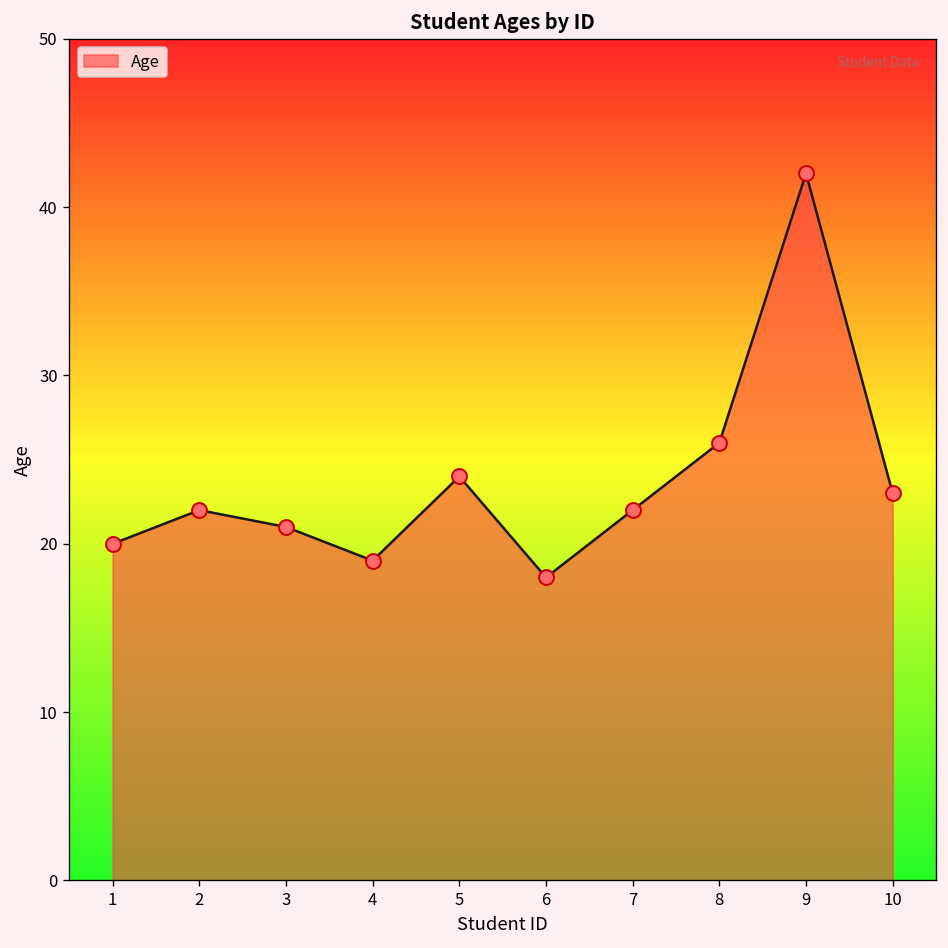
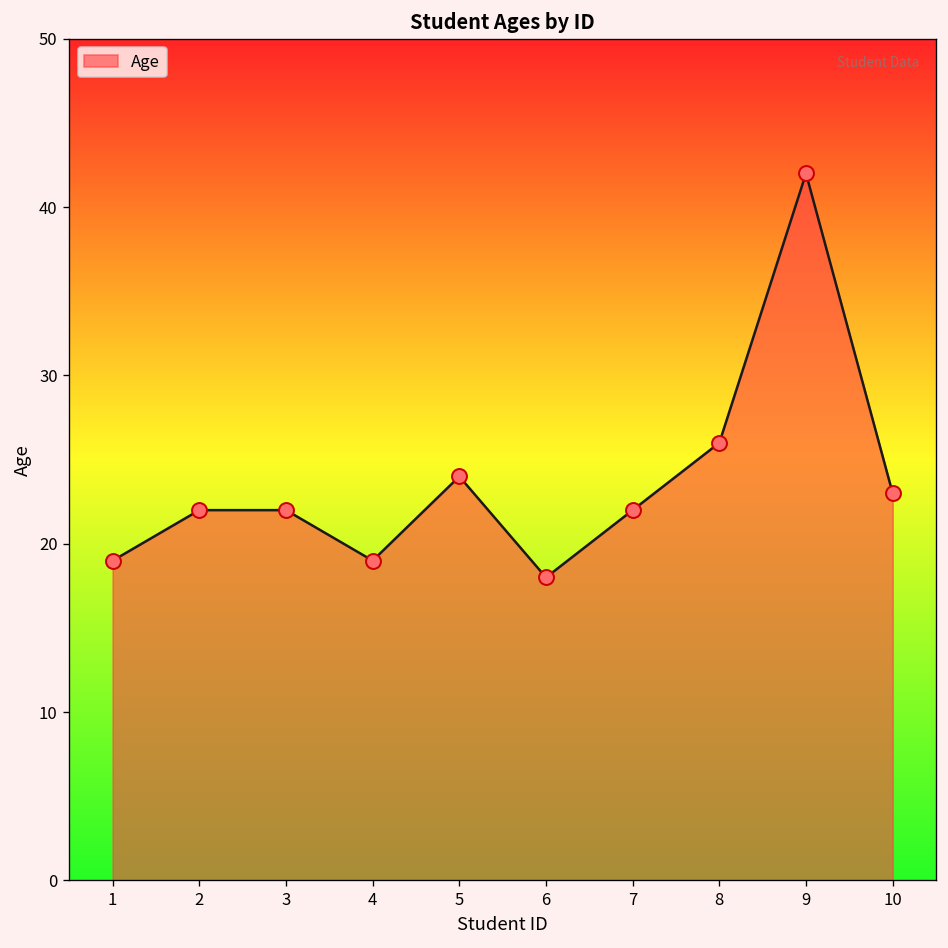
1: 20 -> 19
3: 21 -> 22
